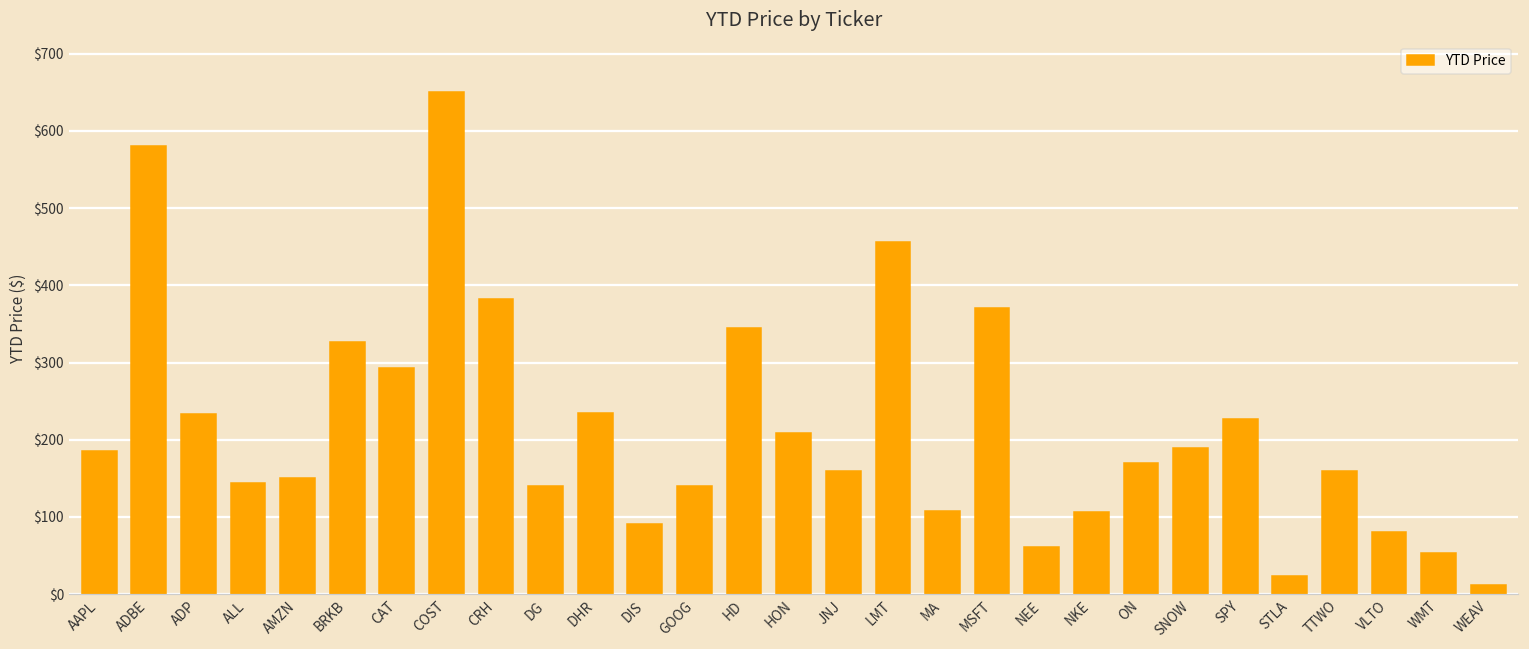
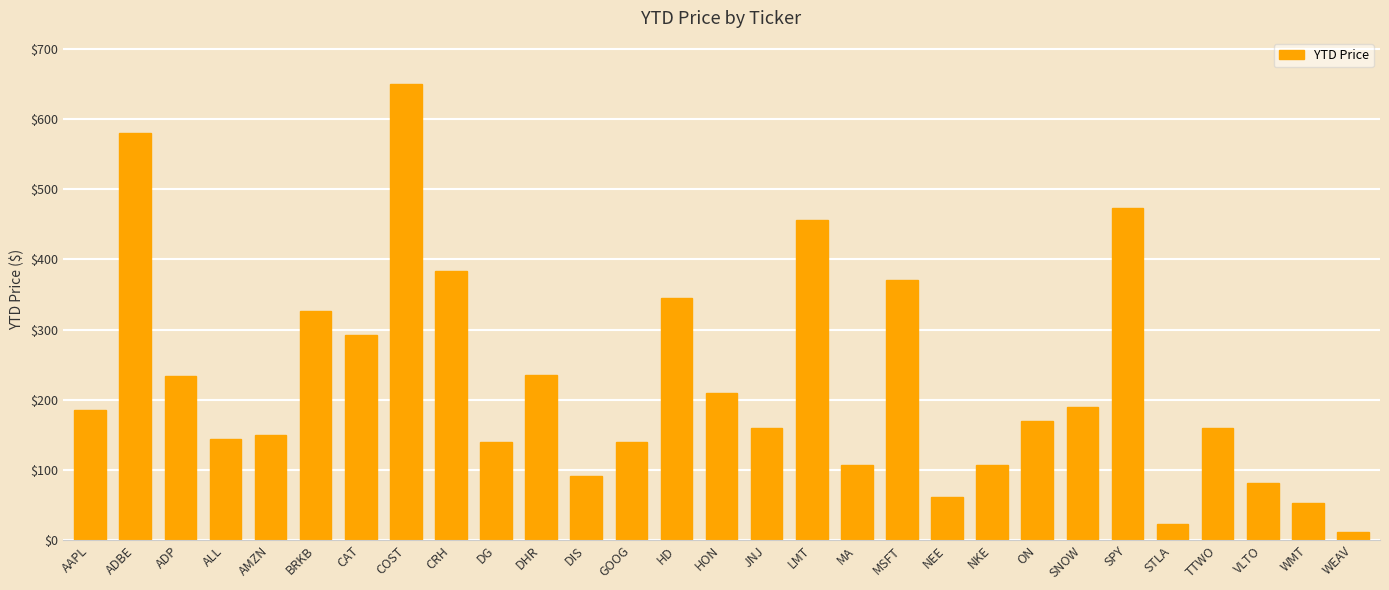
SPY: $230 -> $470
